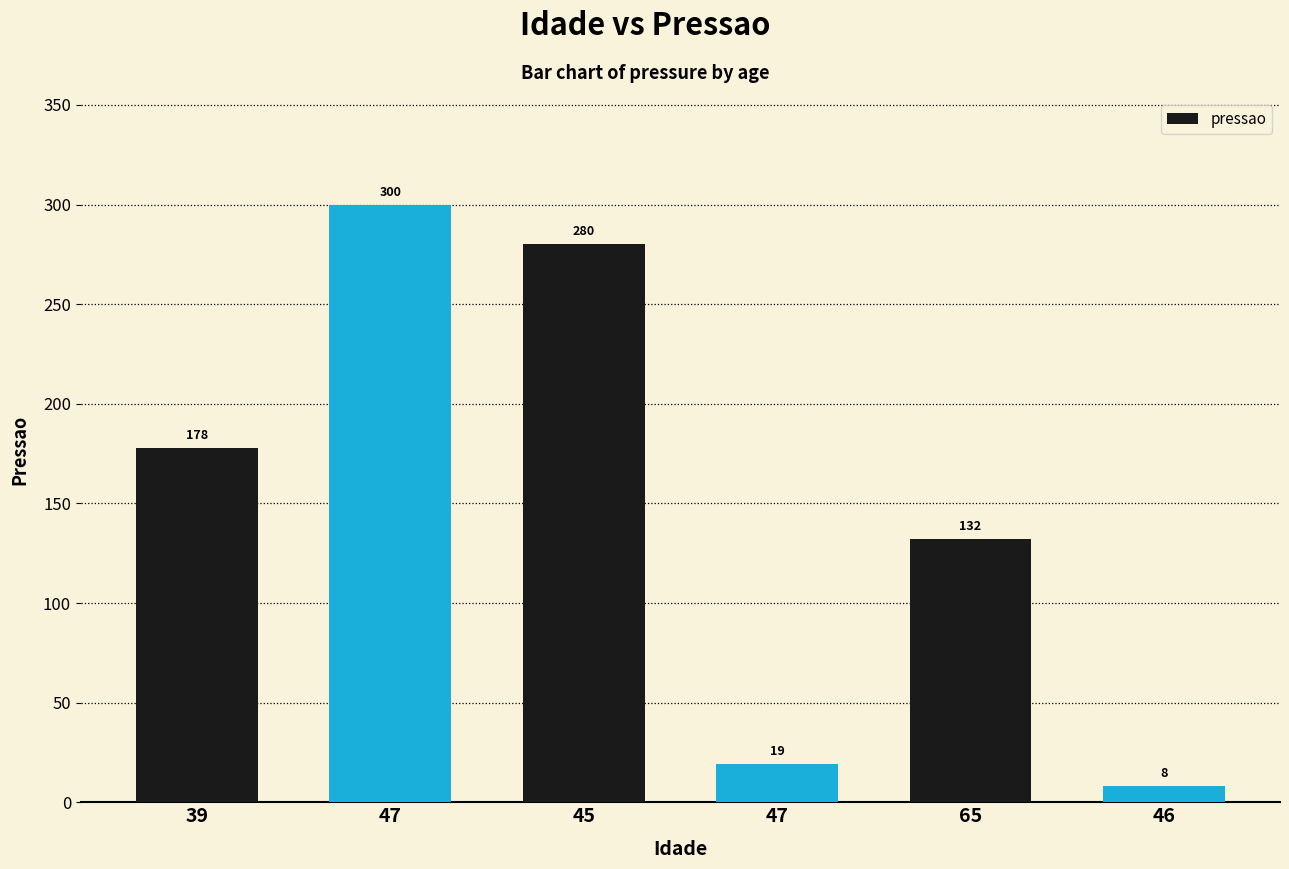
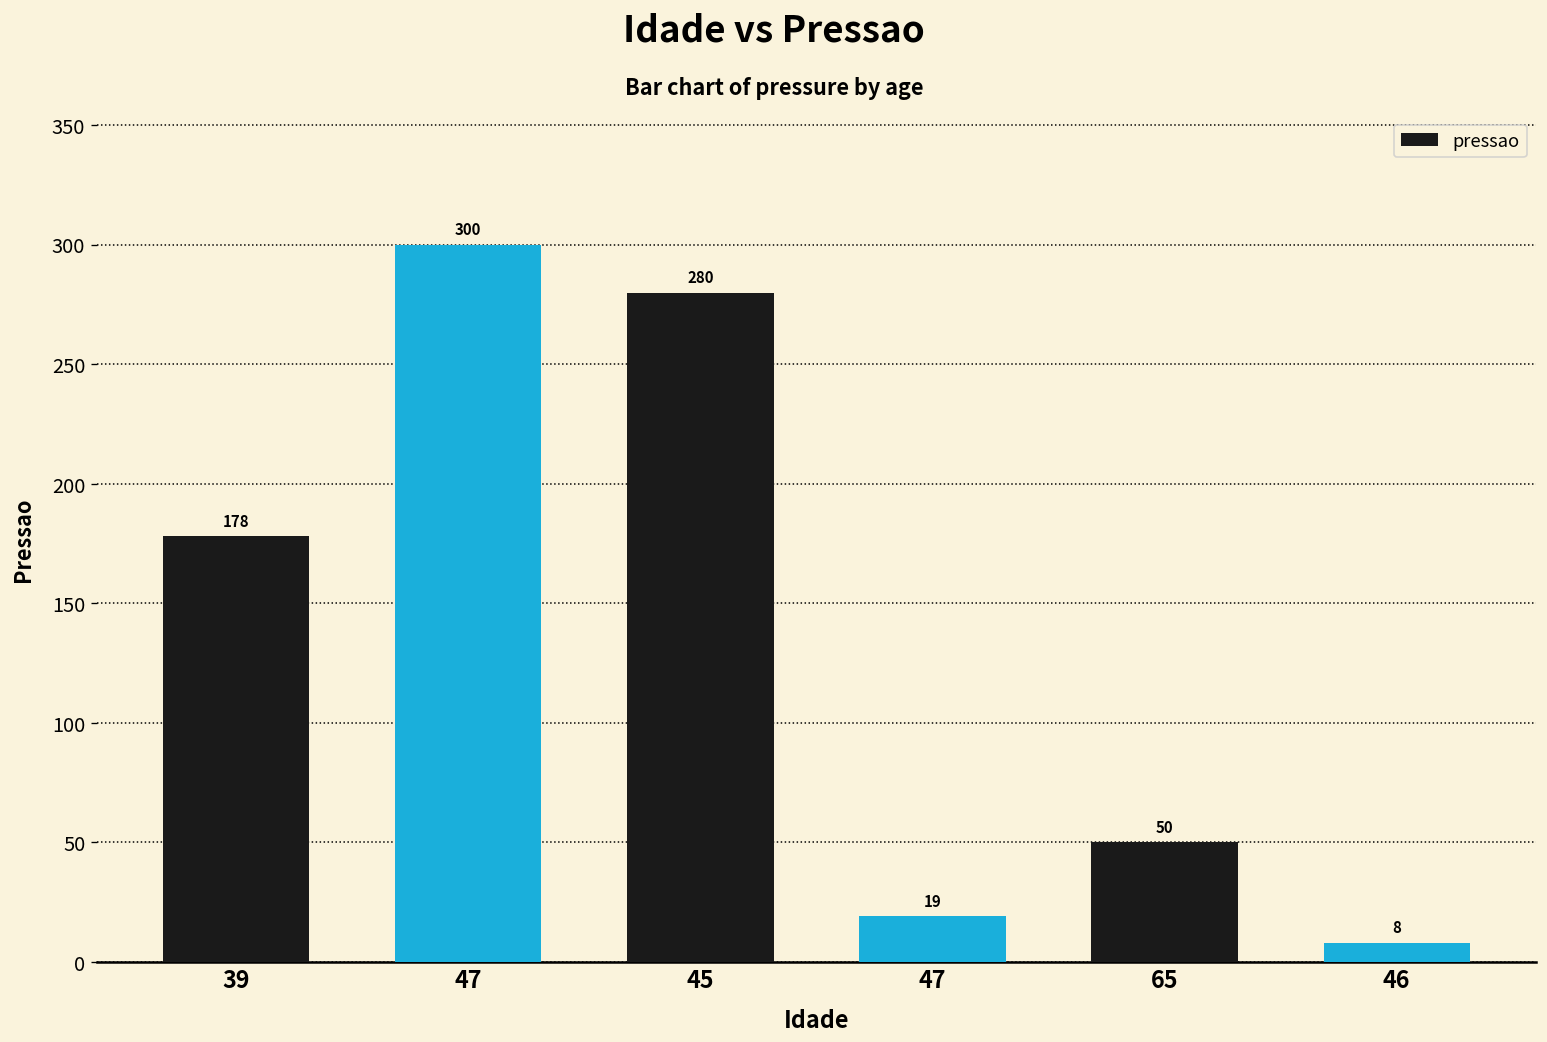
65: 132 -> 50
